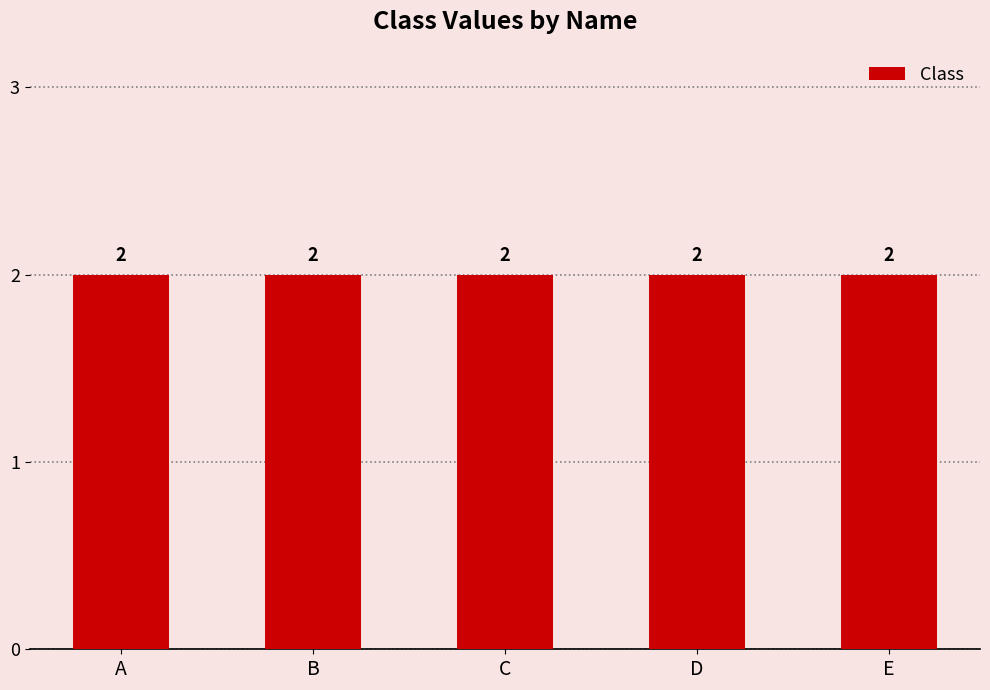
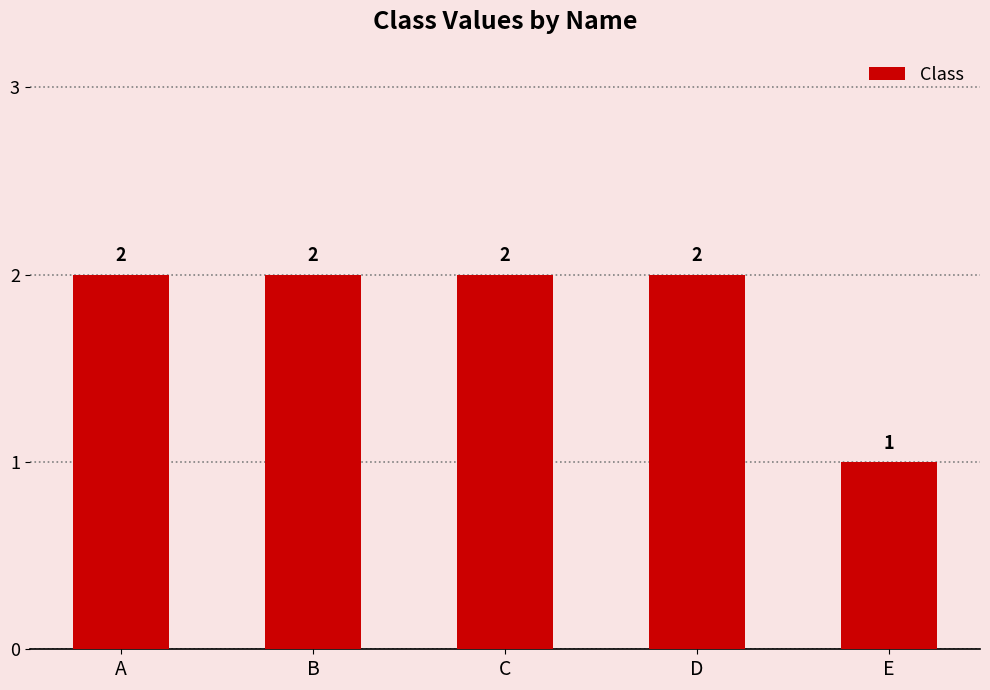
E: 2 -> 1
